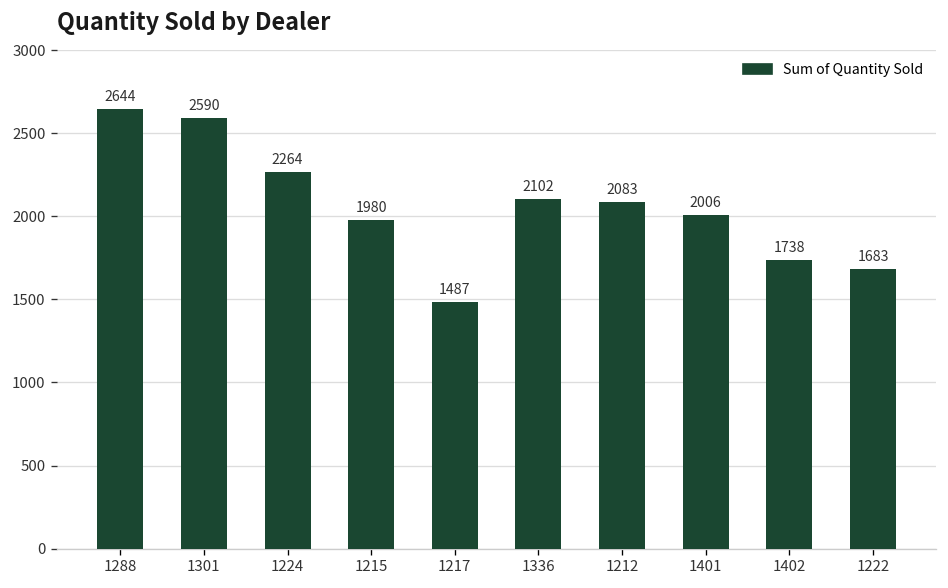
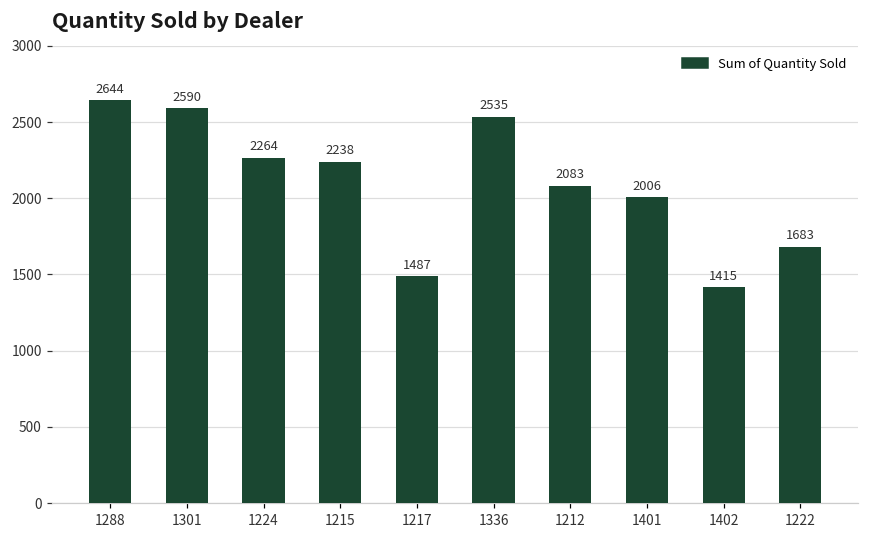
1215: 1980 -> 2238
1336: 2102 -> 2535
1402: 1738 -> 1415
